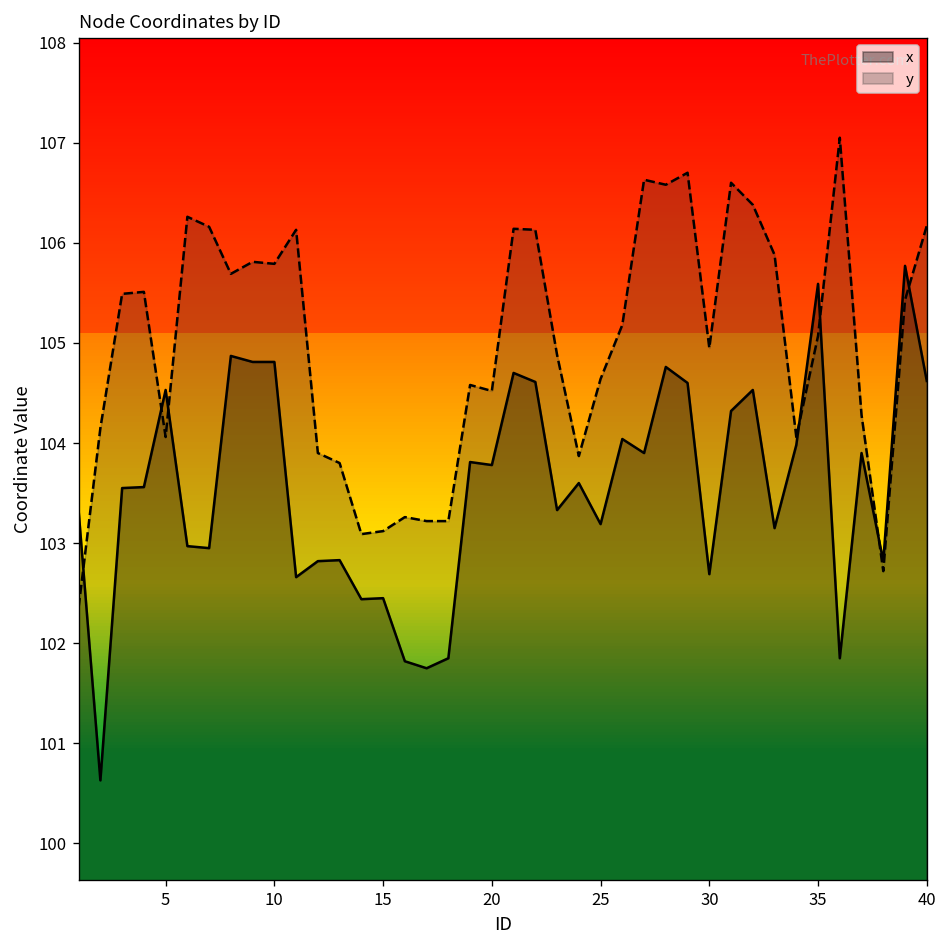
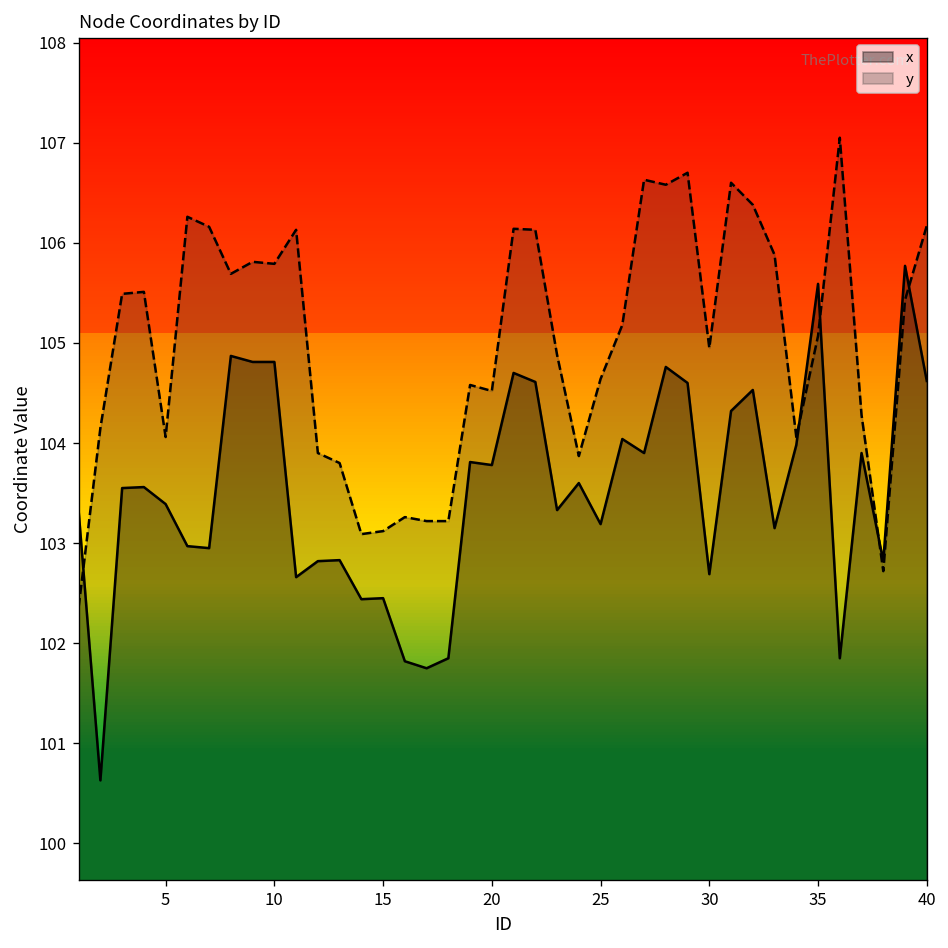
x, 5: 104.5 -> 103.4
